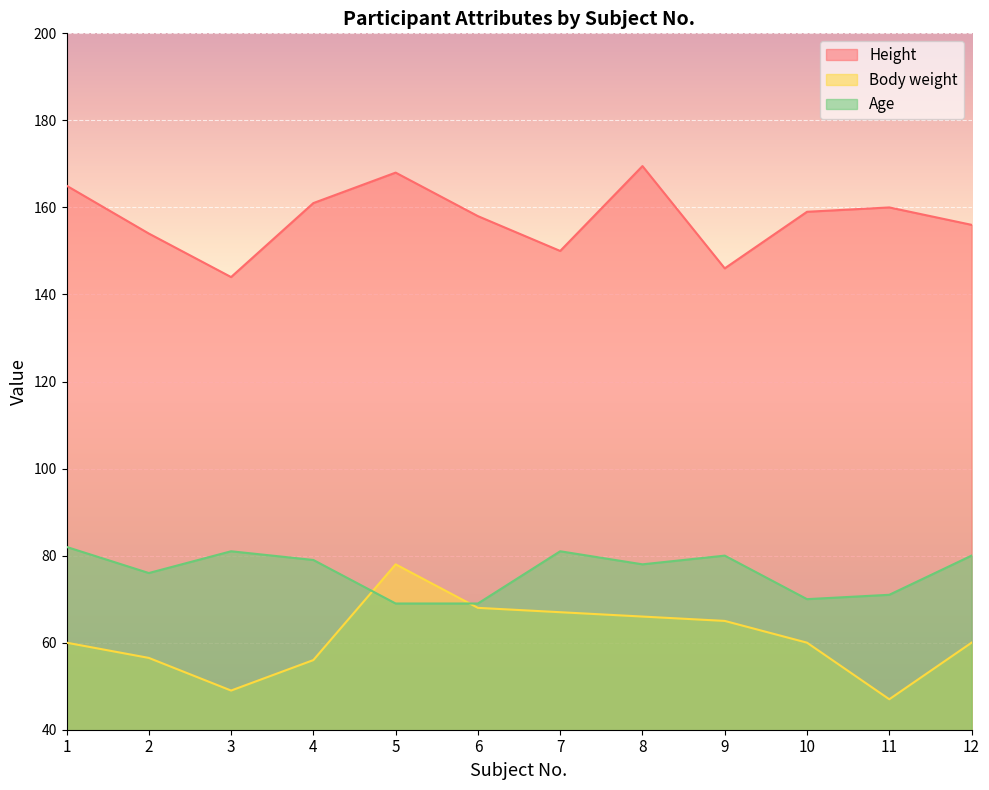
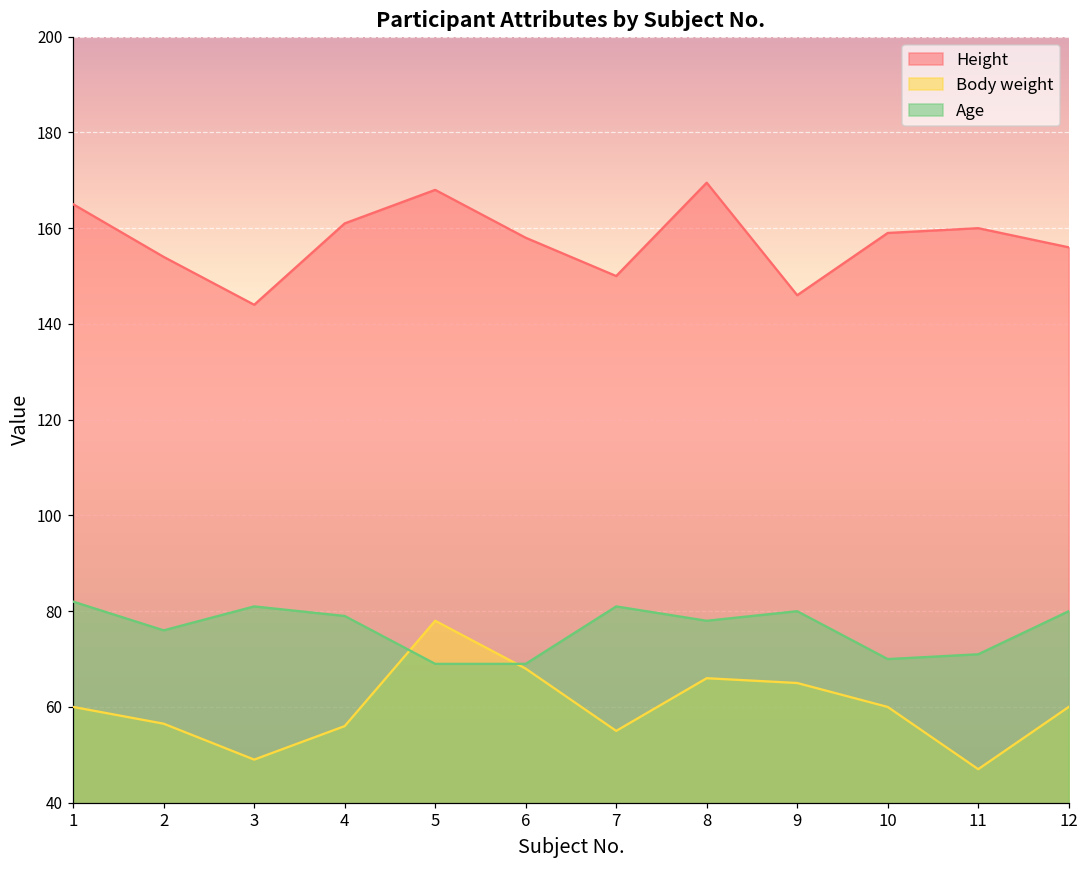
Body weight, 7: 67 -> 55
